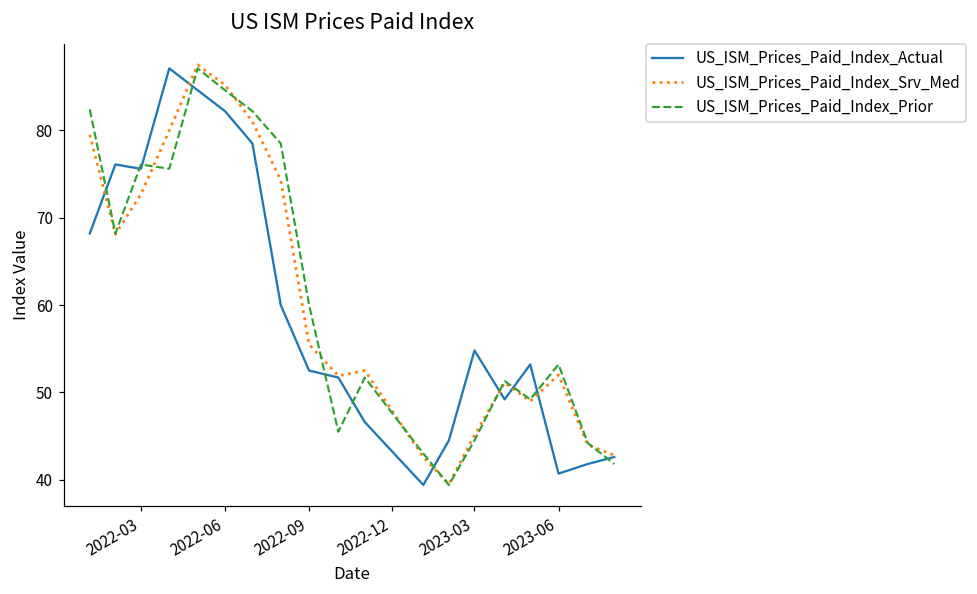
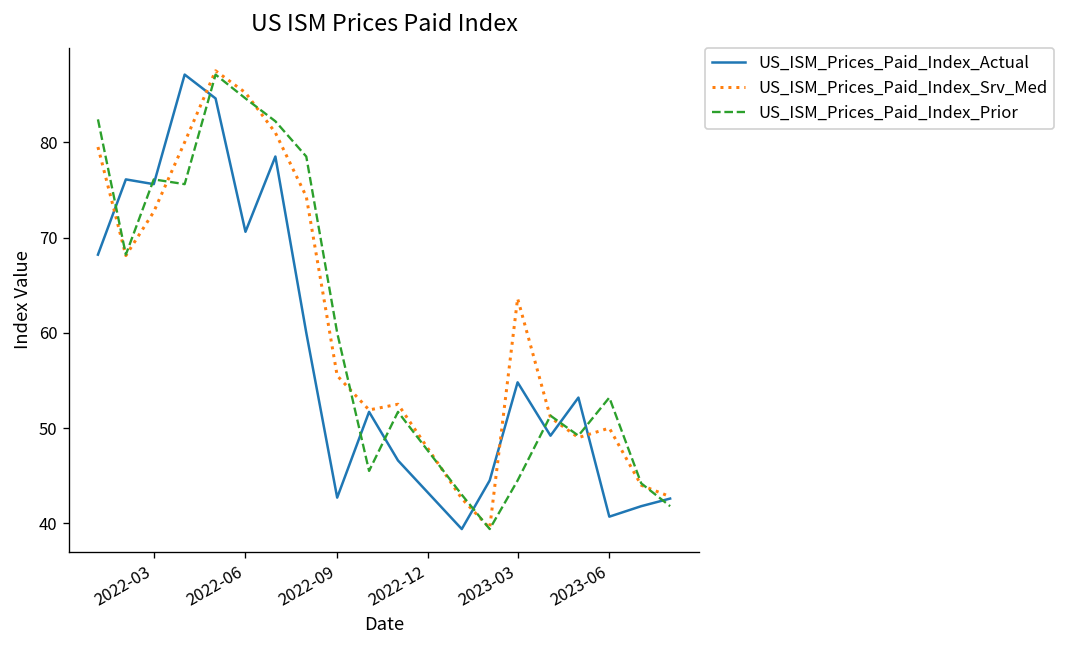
US_ISM_Prices_Paid_Index_Actual, 2022-06: 82 -> 71
US_ISM_Prices_Paid_Index_Actual, 2022-09: 53 -> 43
US_ISM_Prices_Paid_Index_Srv_Med, 2023-03: 45 -> 64
US_ISM_Prices_Paid_Index_Srv_Med, 2023-06: 52 -> 50
